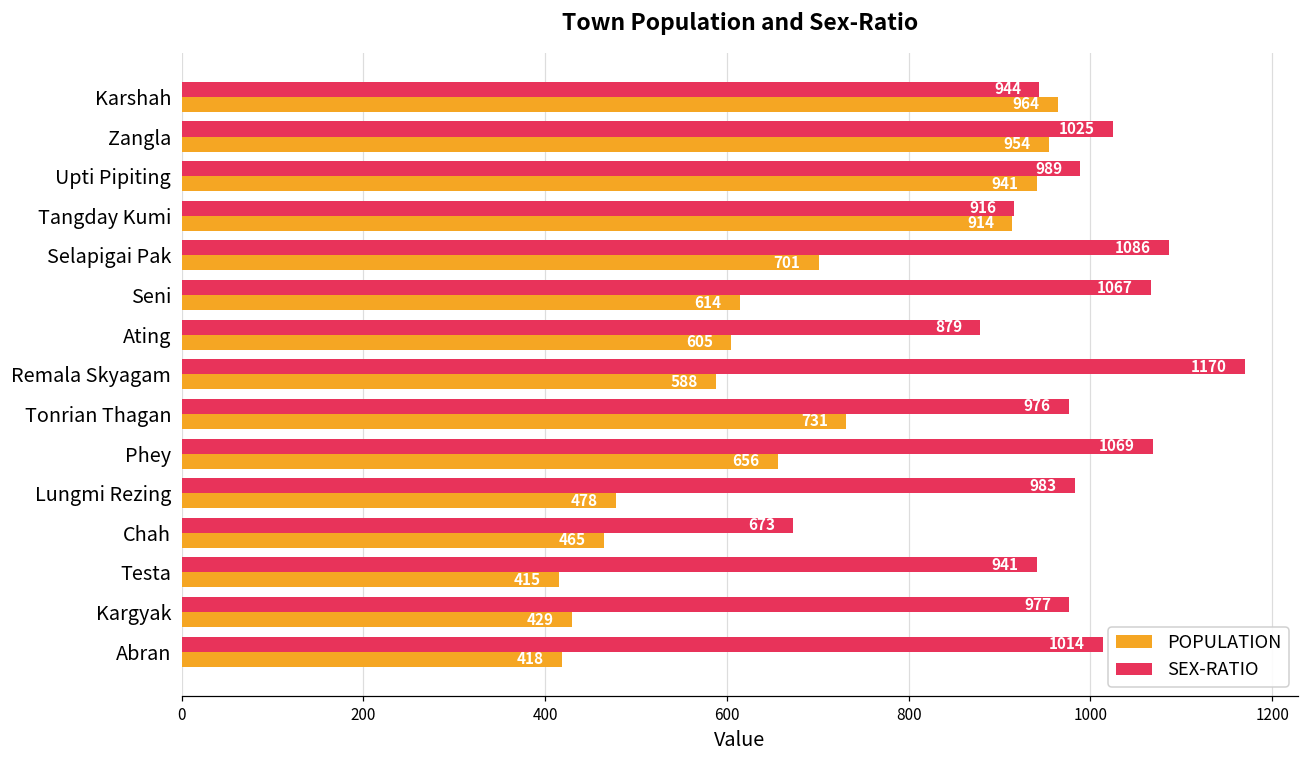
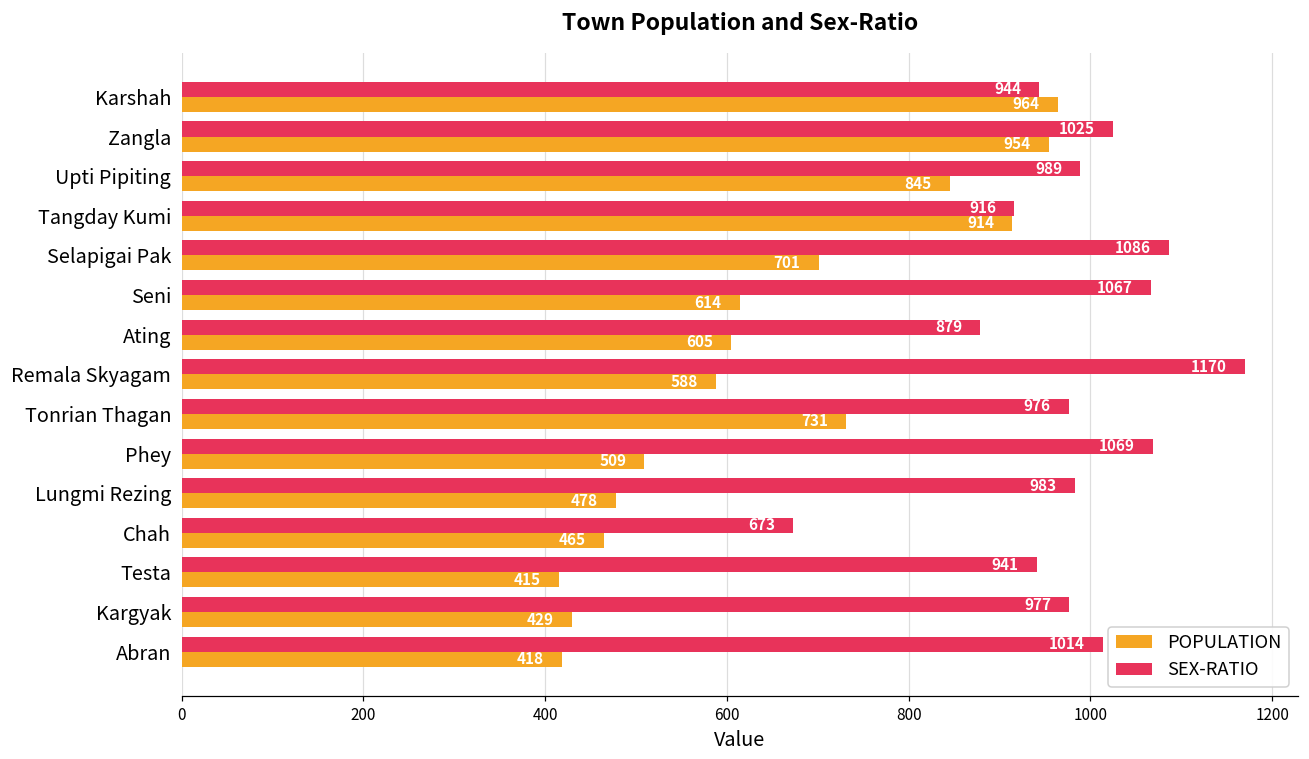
POPULATION, Upti Pipiting: 941 -> 845
POPULATION, Phey: 656 -> 509
